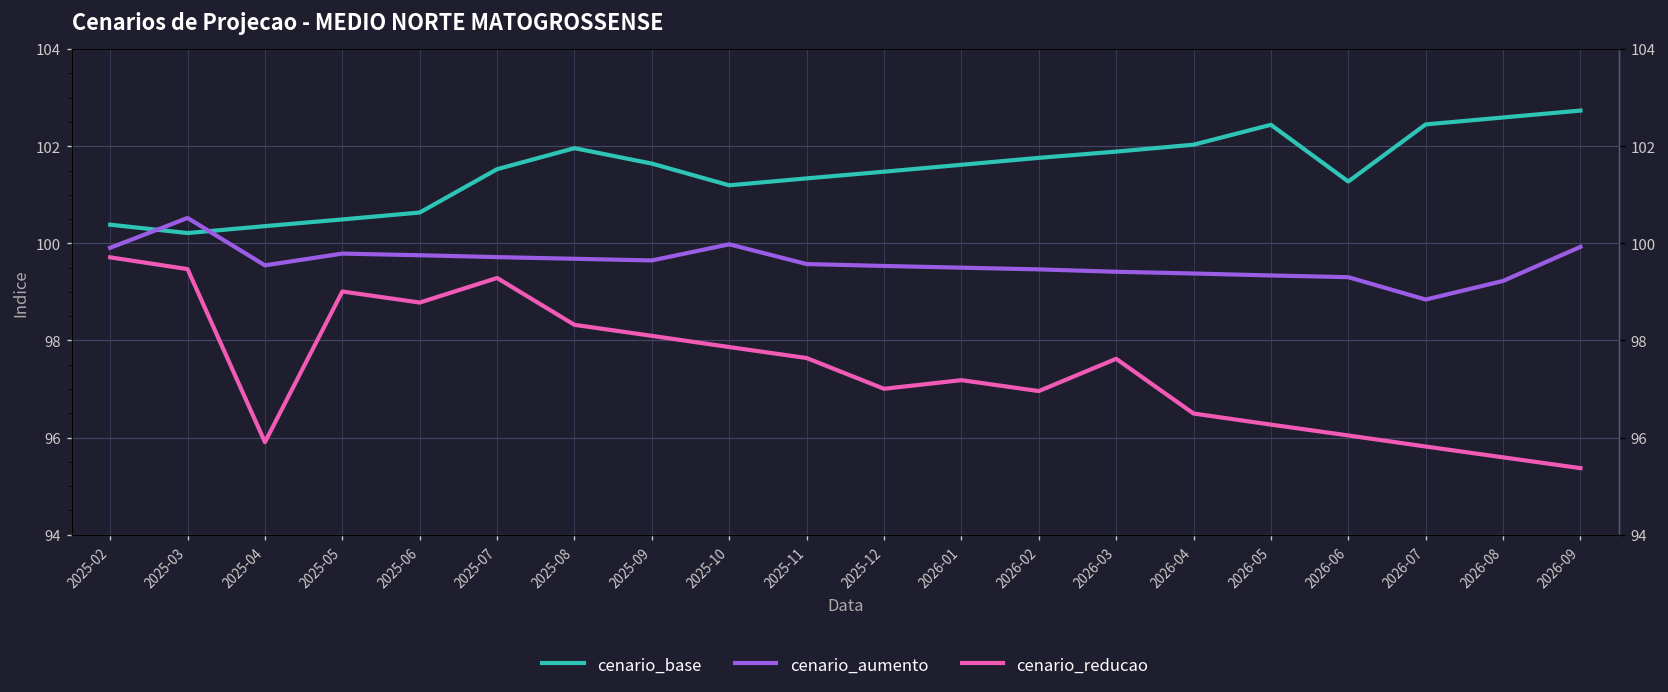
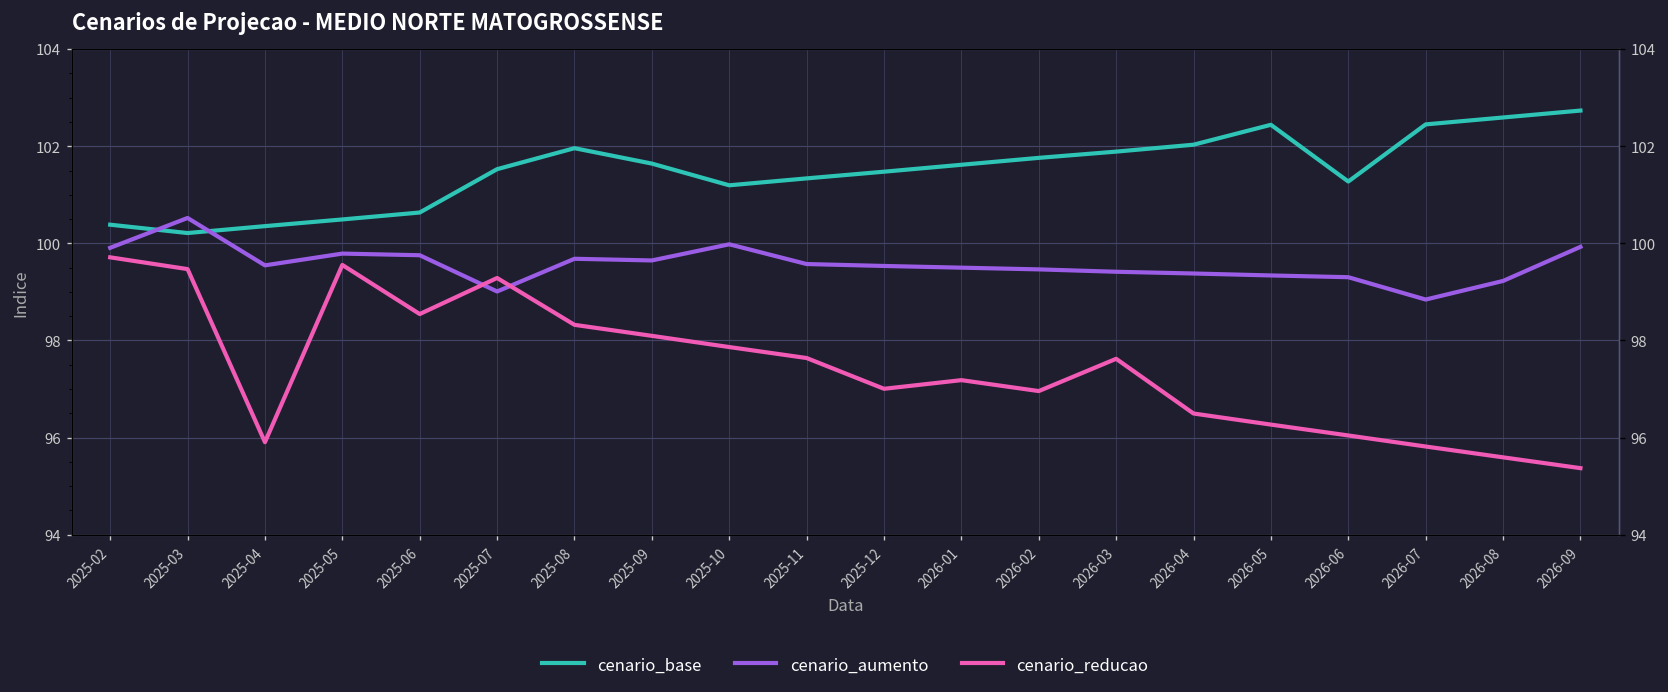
cenario_reducao, 2025-05: 99.0 -> 99.6
cenario_reducao, 2025-06: 98.8 -> 98.5
cenario_aumento, 2025-07: 99.7 -> 99.0
